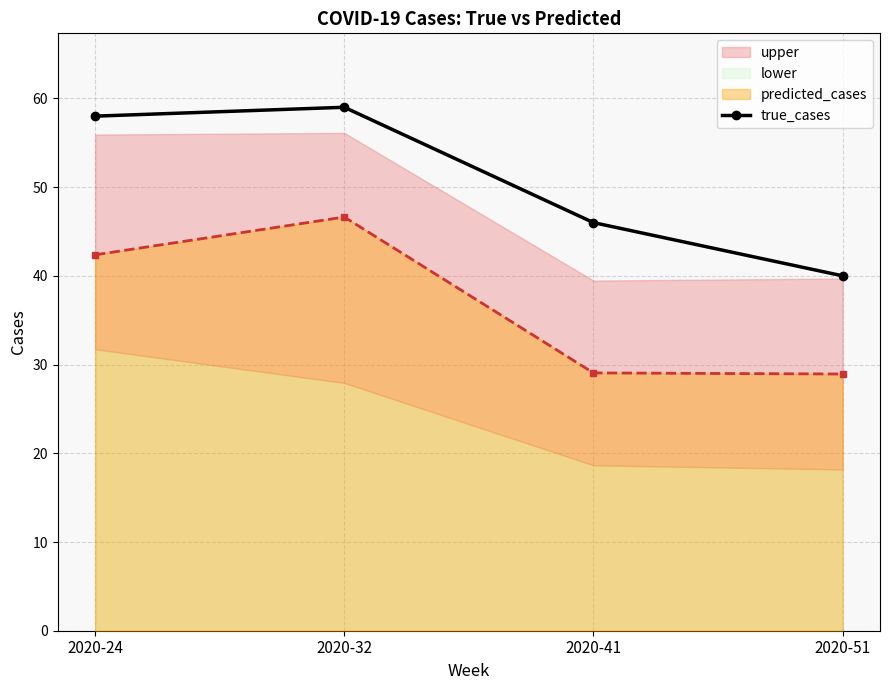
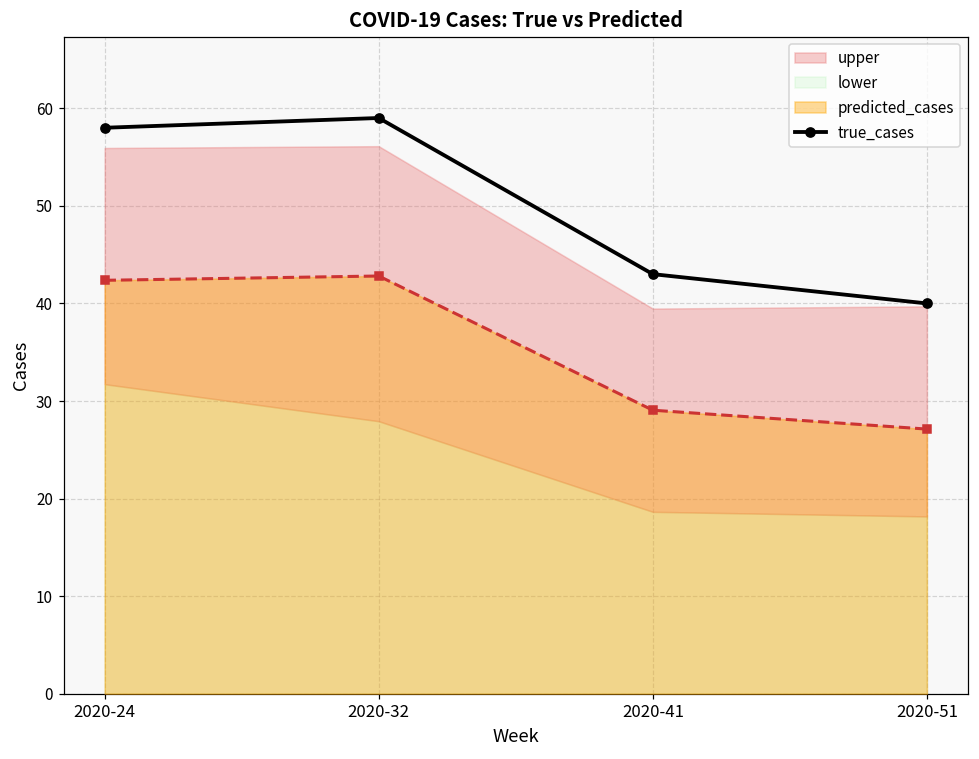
predicted_cases, 2020-32: 47 -> 43
true_cases, 2020-41: 46 -> 43
predicted_cases, 2020-51: 29 -> 27
